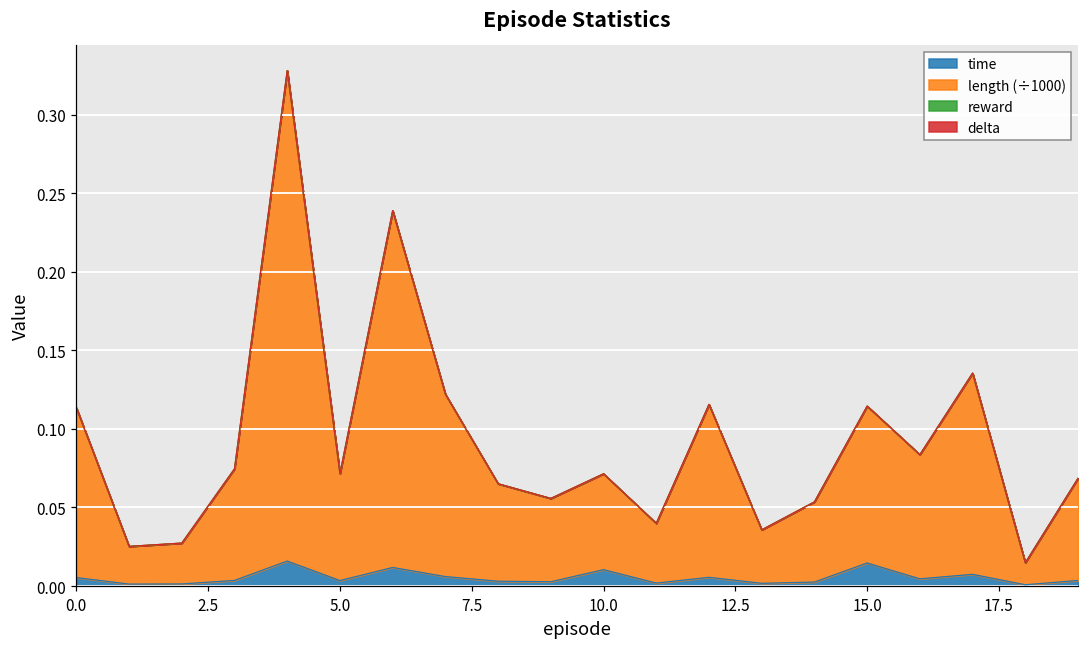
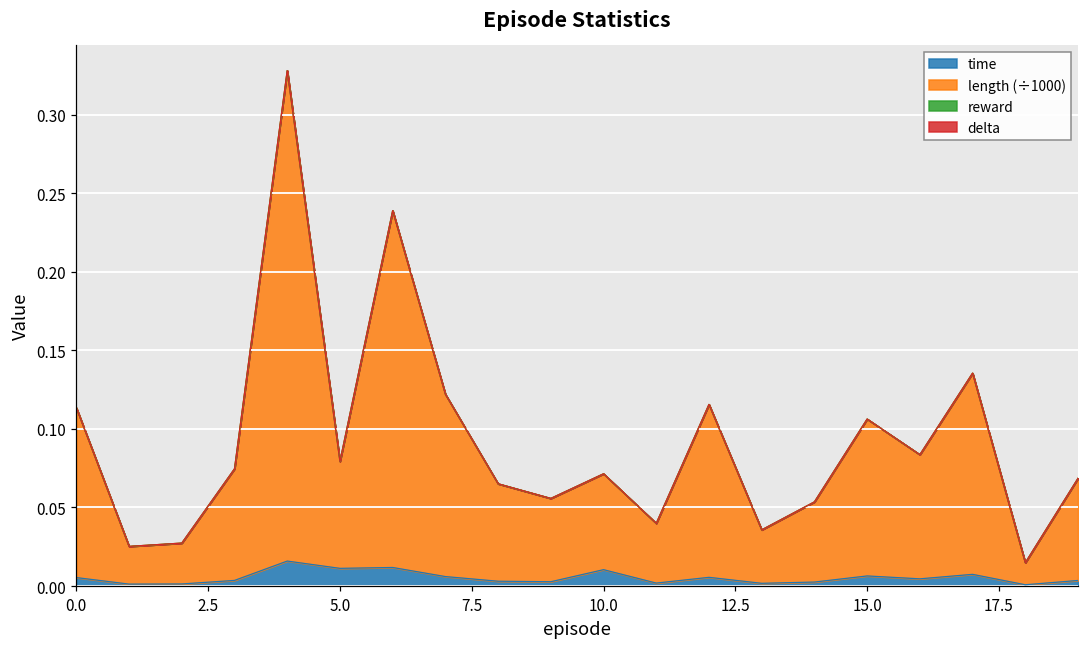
time, 5.0: 0.004 -> 0.011
time, 15.0: 0.015 -> 0.006
